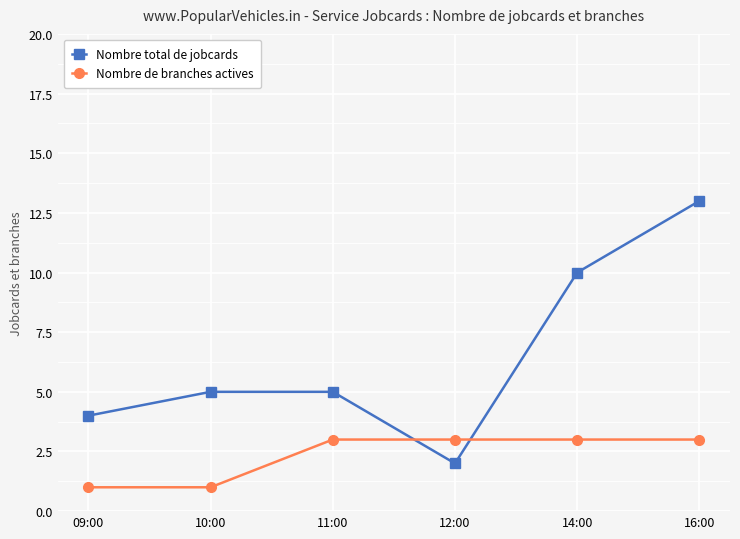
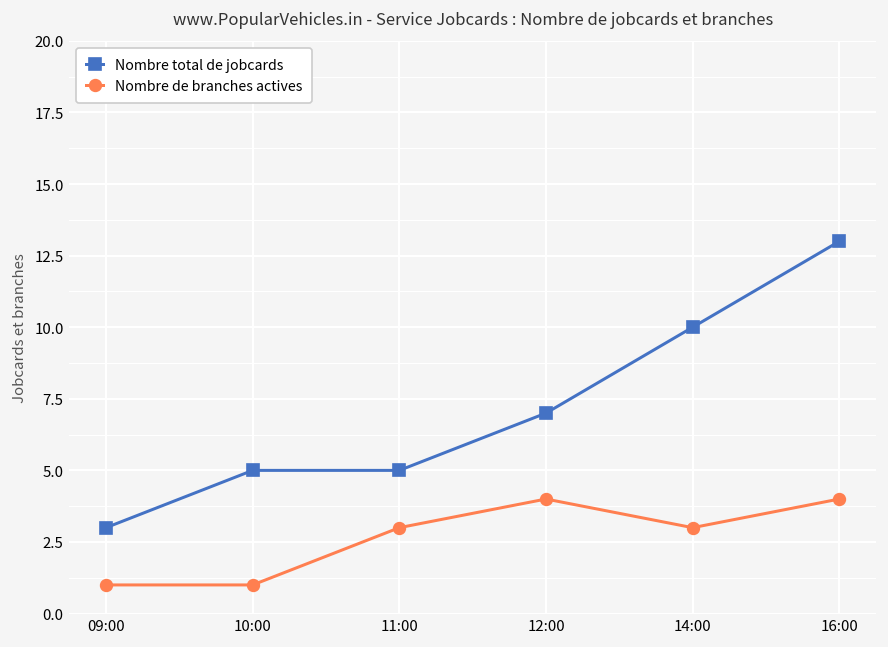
Nombre total de jobcards, 09:00: 4 -> 3
Nombre total de jobcards, 12:00: 2 -> 7
Nombre de branches actives, 12:00: 3 -> 4
Nombre de branches actives, 16:00: 3 -> 4
